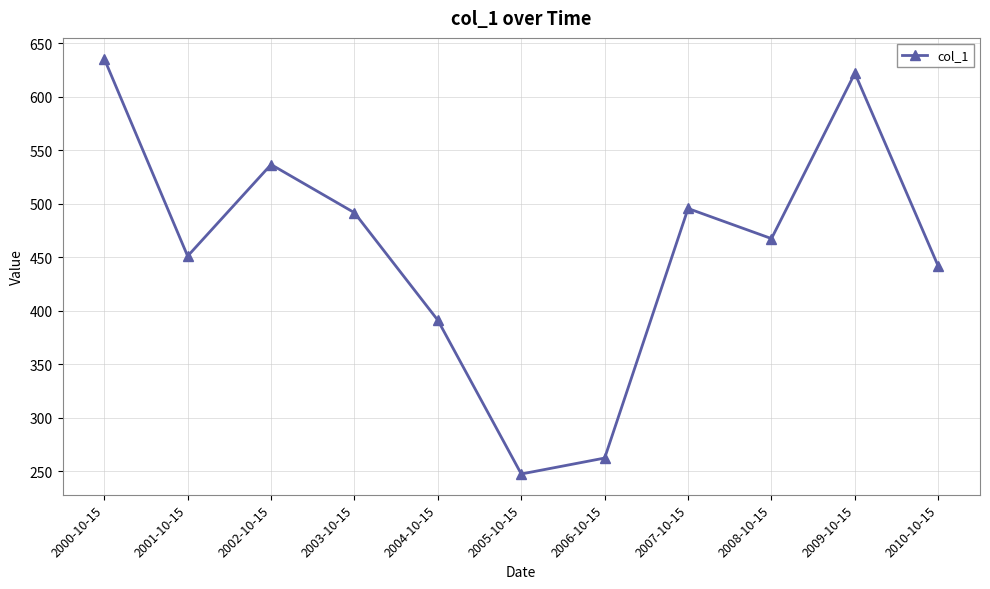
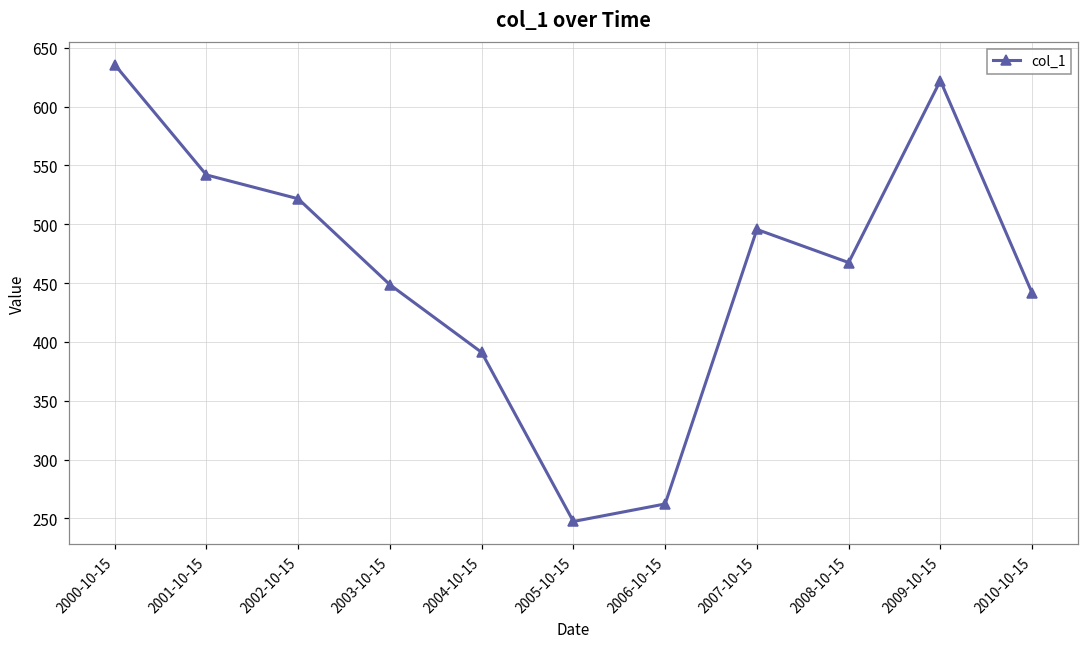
2001-10-15: 451 -> 542
2002-10-15: 537 -> 522
2003-10-15: 492 -> 449
